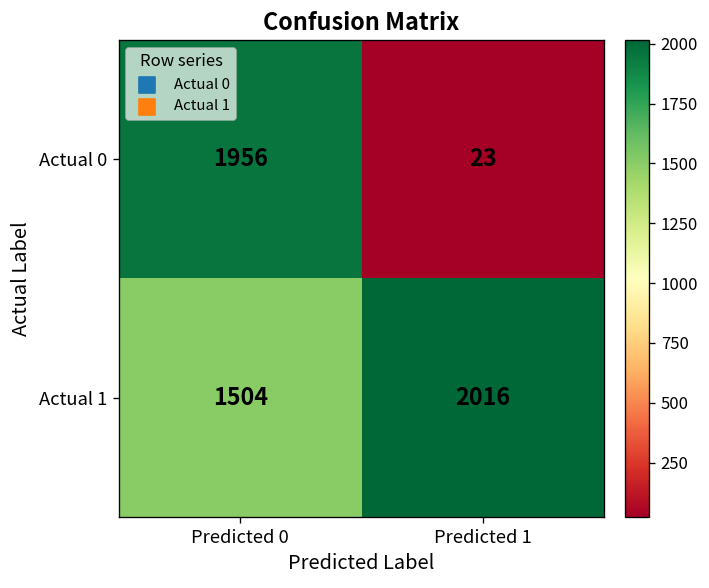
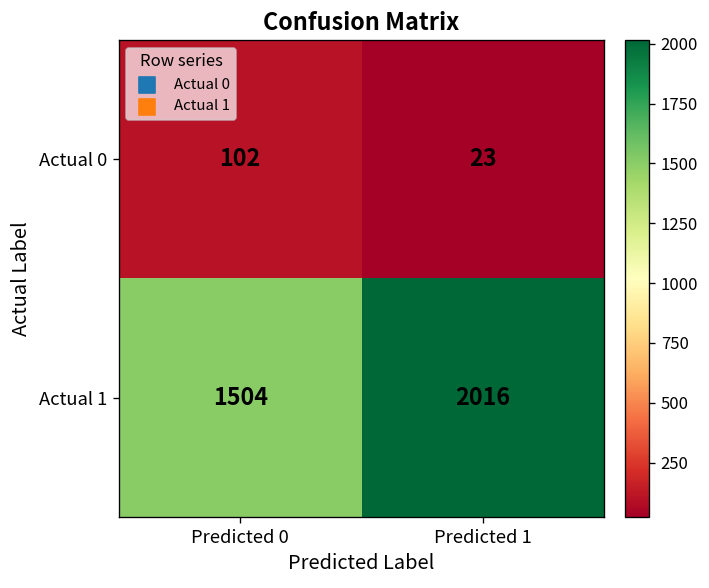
Actual 0, Predicted 0: 1956 -> 102
